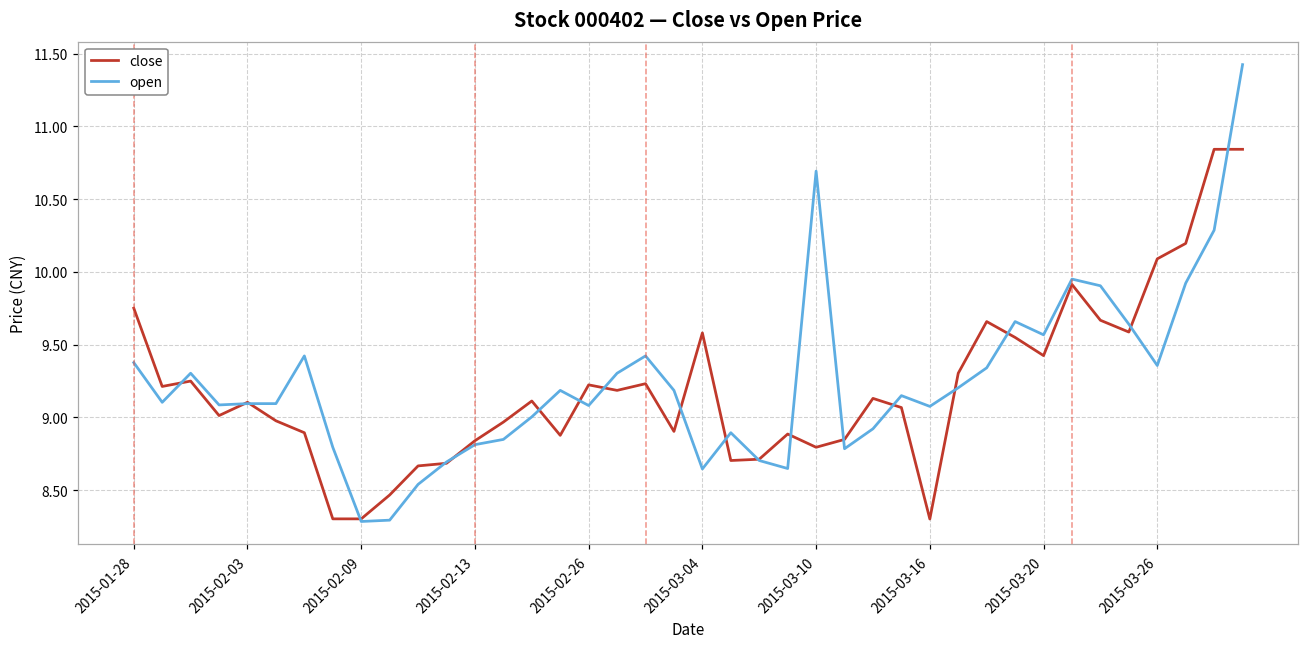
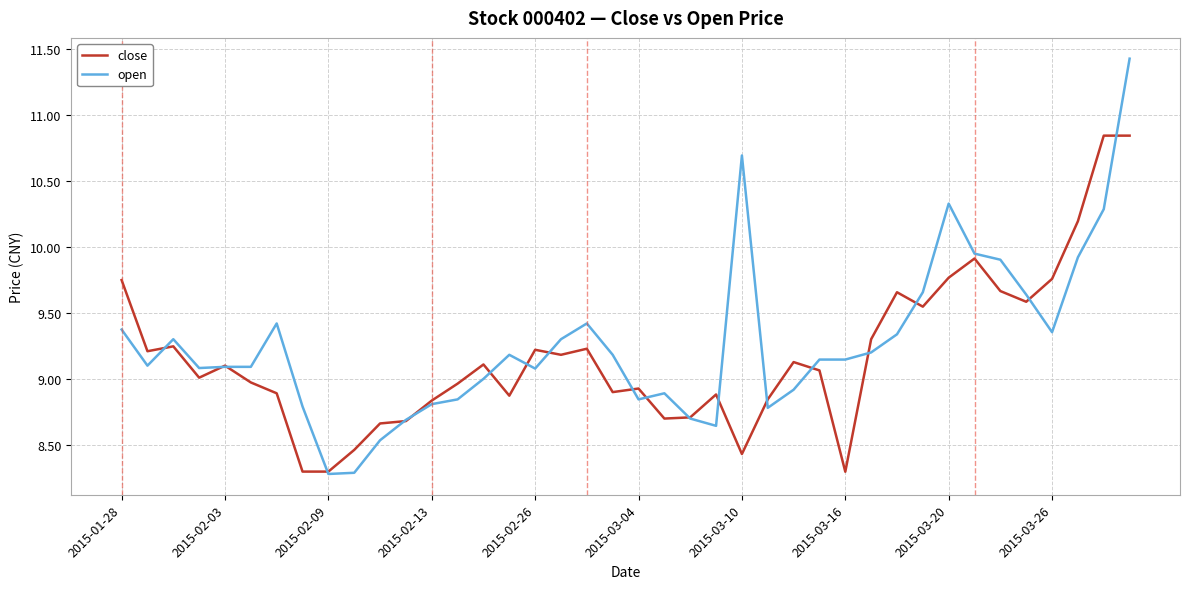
close, 2015-03-04: 9.58 -> 8.93
open, 2015-03-04: 8.65 -> 8.85
close, 2015-03-10: 8.79 -> 8.44
open, 2015-03-16: 9.08 -> 9.15
close, 2015-03-20: 9.42 -> 9.77
open, 2015-03-20: 9.57 -> 10.33
close, 2015-03-26: 10.09 -> 9.76
